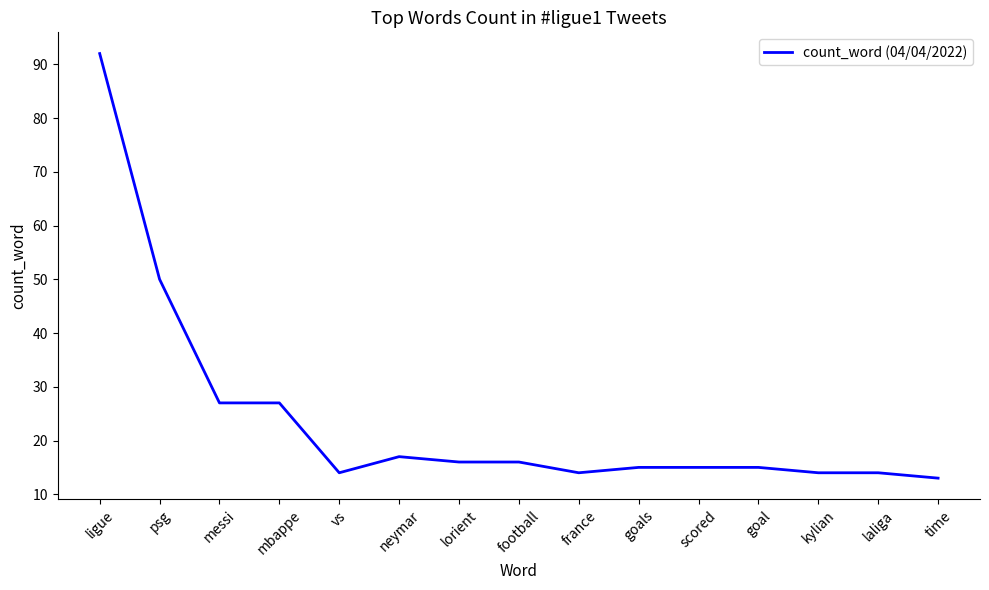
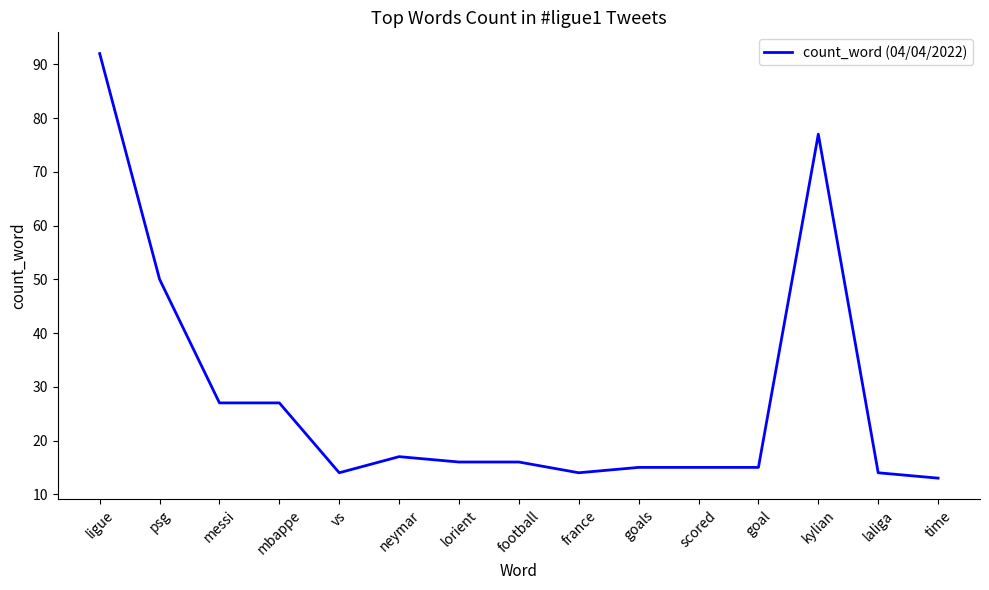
kylian: 14 -> 77
